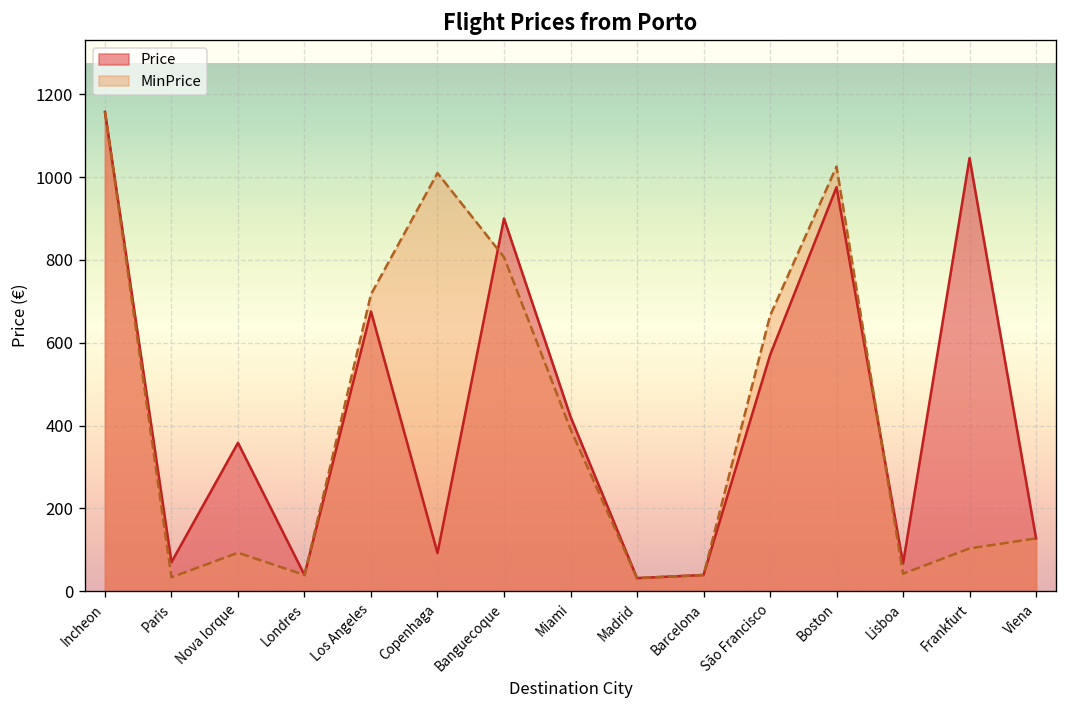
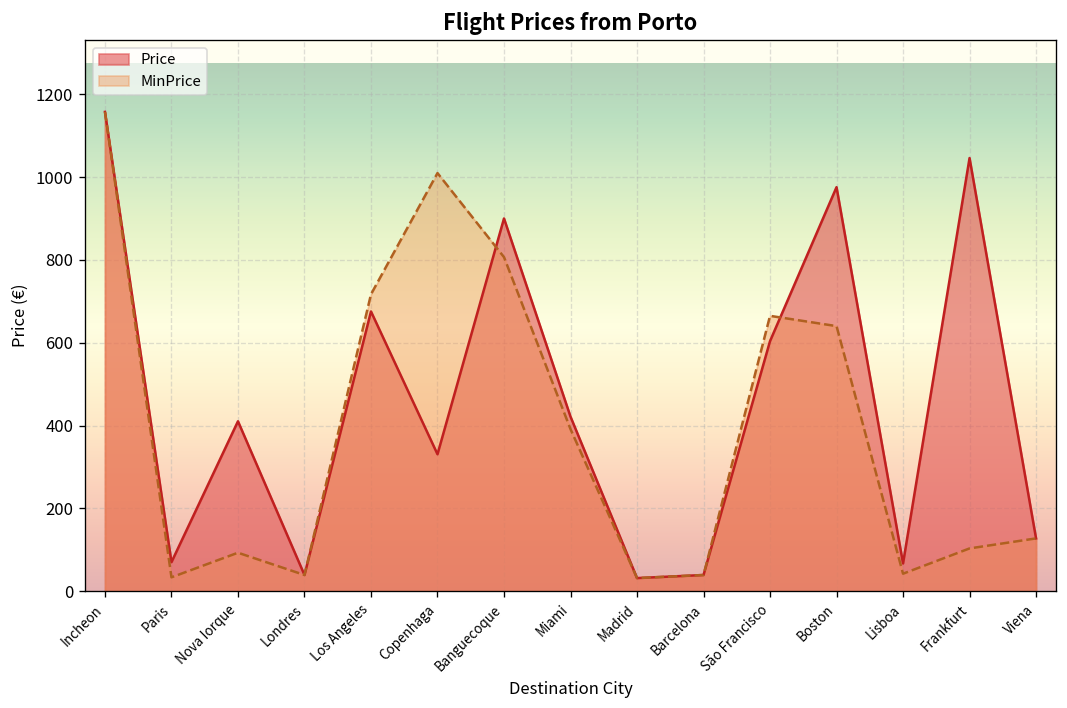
Price, Nova Iorque: 360 -> 410
Price, Copenhaga: 90 -> 330
Price, São Francisco: 570 -> 600
MinPrice, Boston: 1030 -> 640
